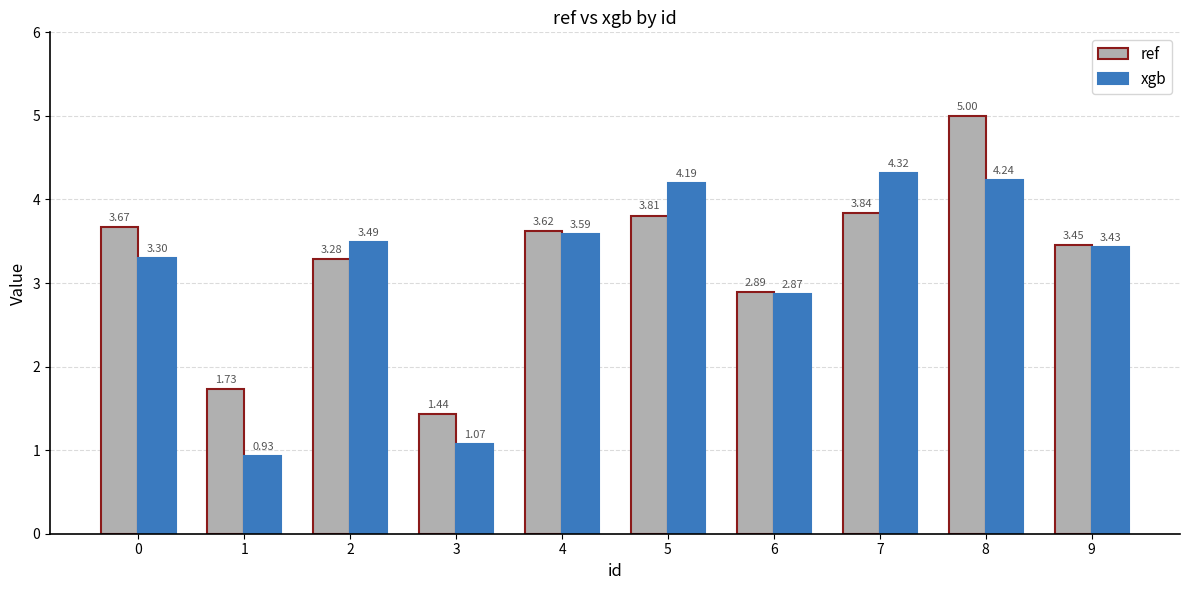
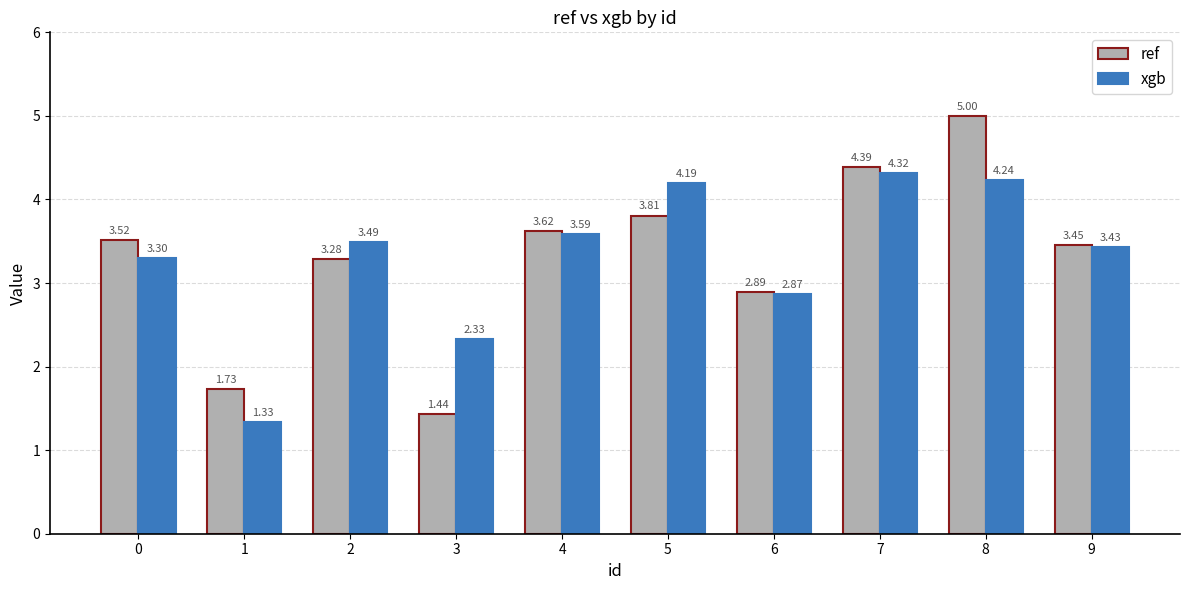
ref, 0: 3.67 -> 3.52
xgb, 1: 0.93 -> 1.33
xgb, 3: 1.07 -> 2.33
ref, 7: 3.84 -> 4.39
